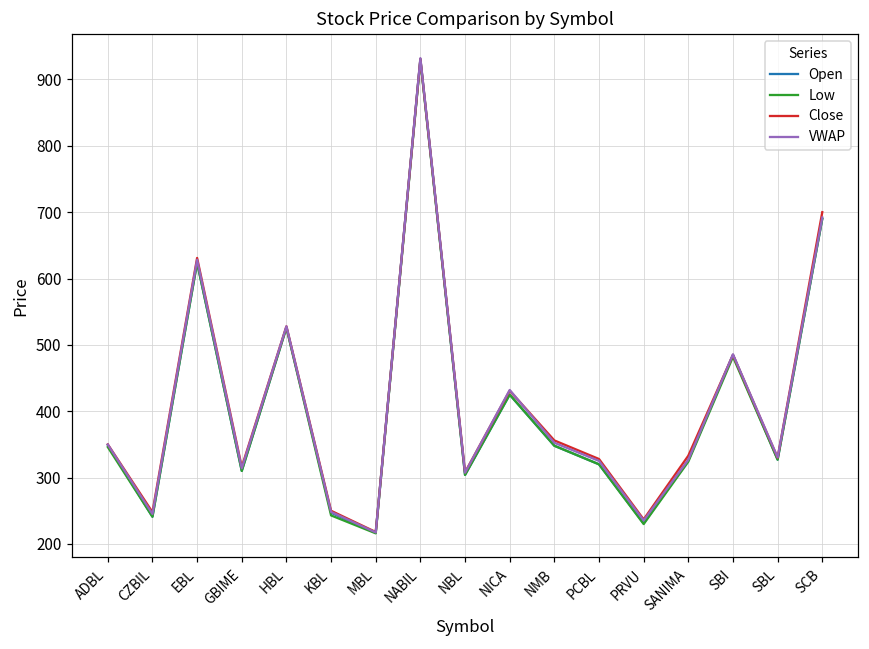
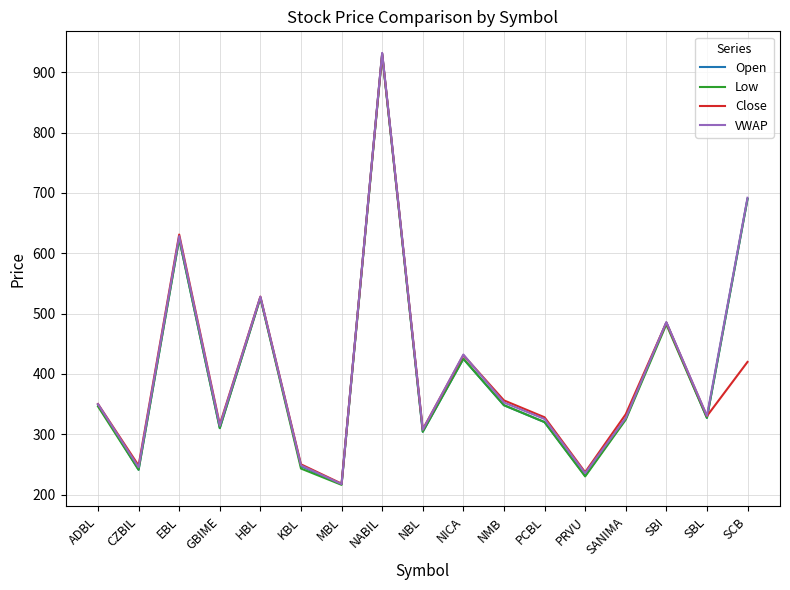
Close, SCB: 700 -> 420
